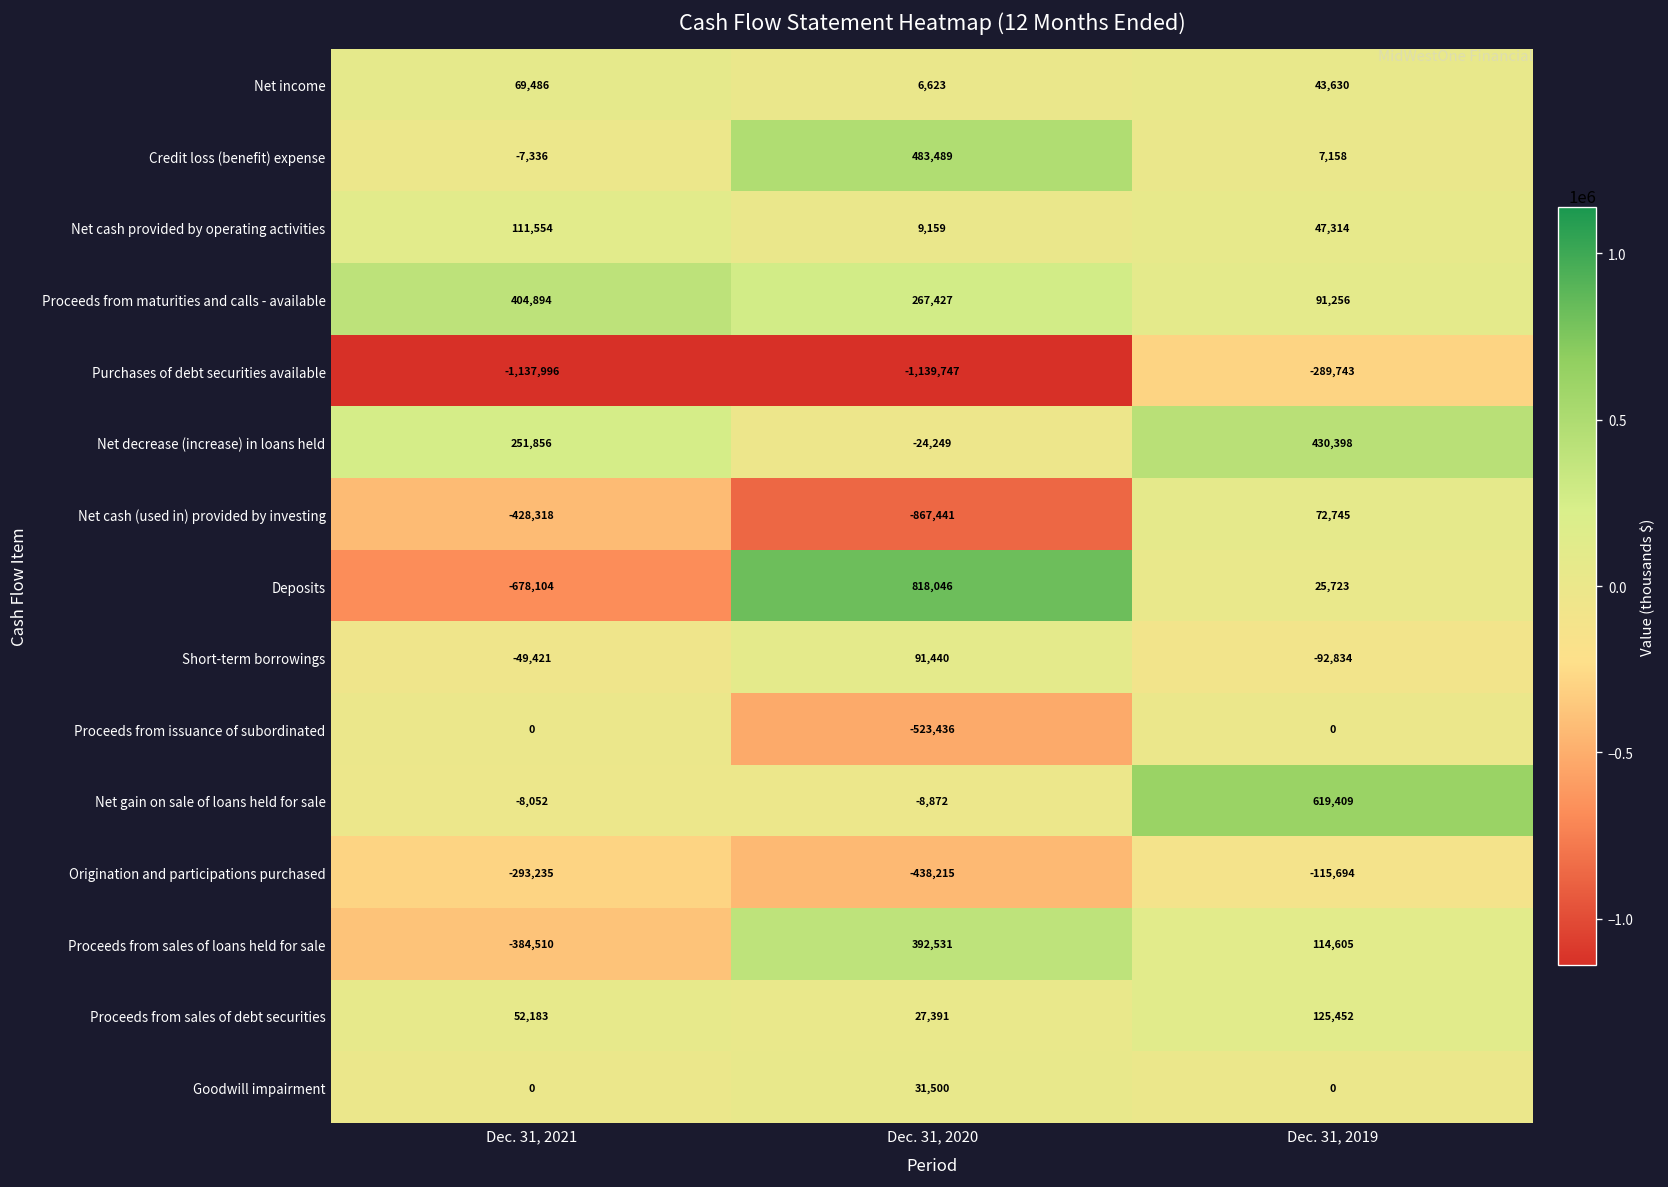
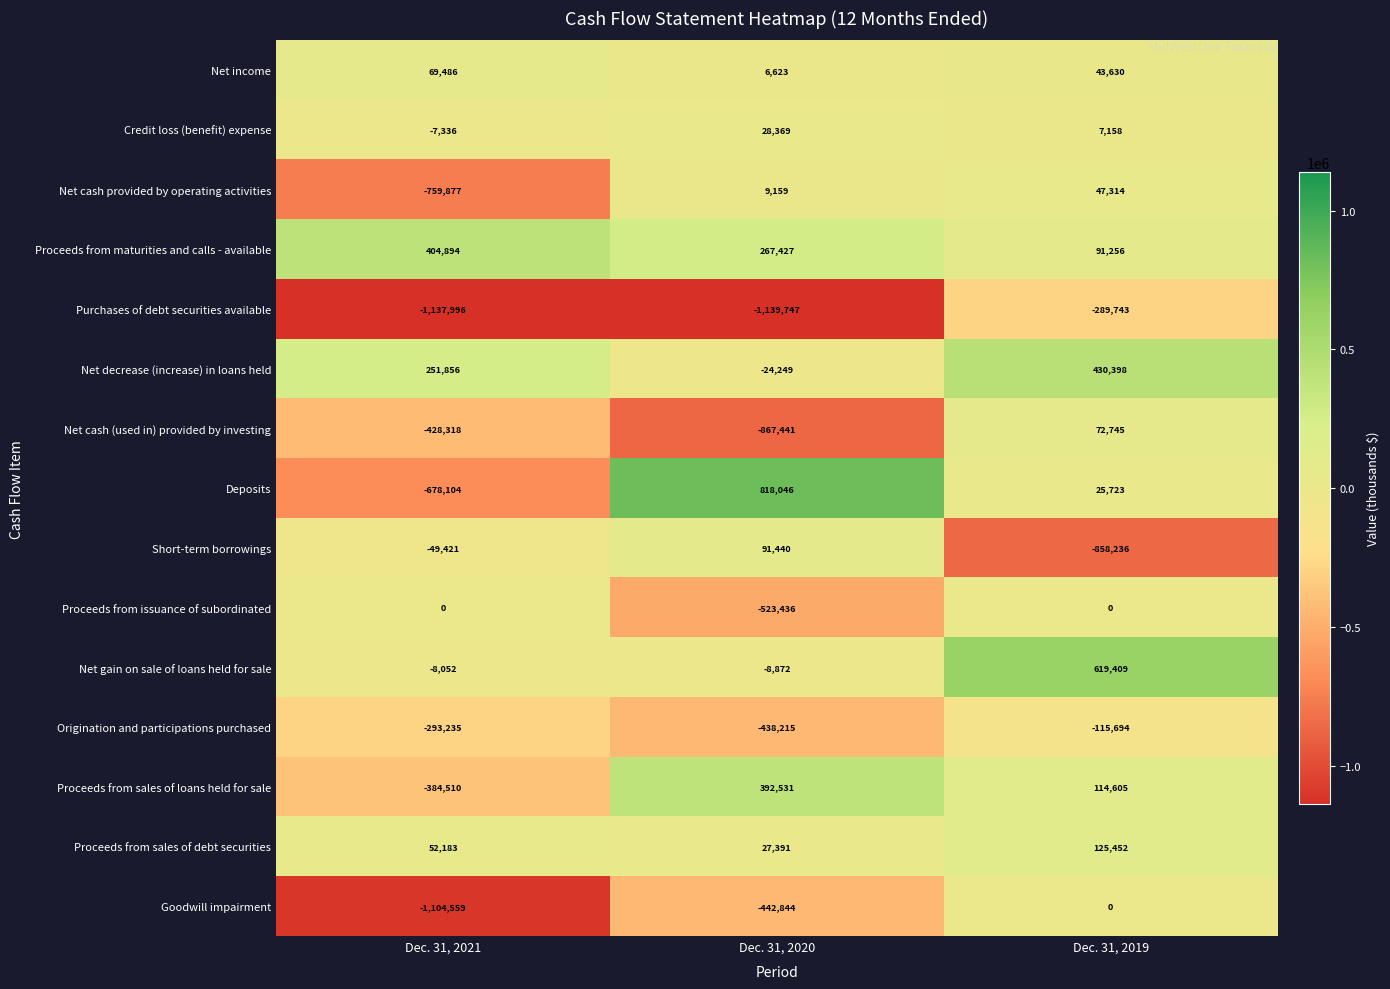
Credit loss (benefit) expense, Dec. 31, 2020: 483,489 -> 28,369
Net cash provided by operating activities, Dec. 31, 2021: 111,554 -> -759,877
Short-term borrowings, Dec. 31, 2019: -92,834 -> -858,236
Goodwill impairment, Dec. 31, 2021: 0 -> -1,104,559
Goodwill impairment, Dec. 31, 2020: 31,500 -> -442,844
